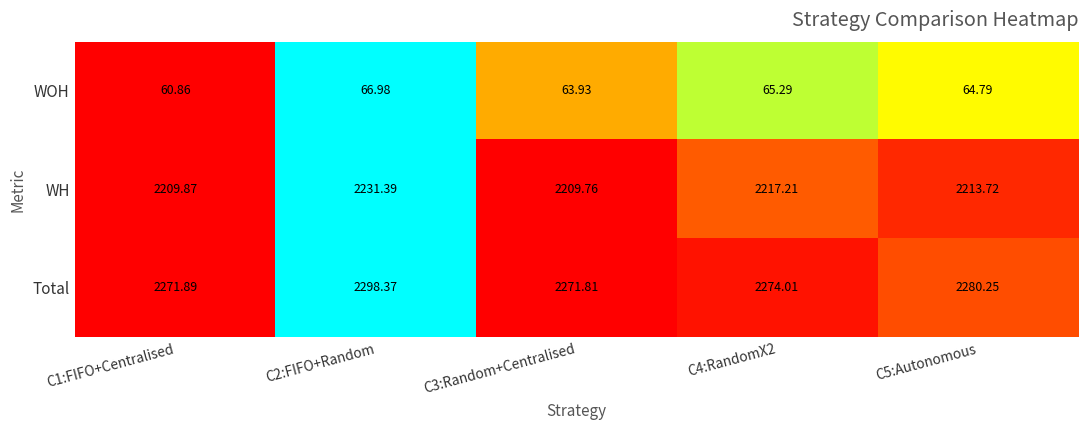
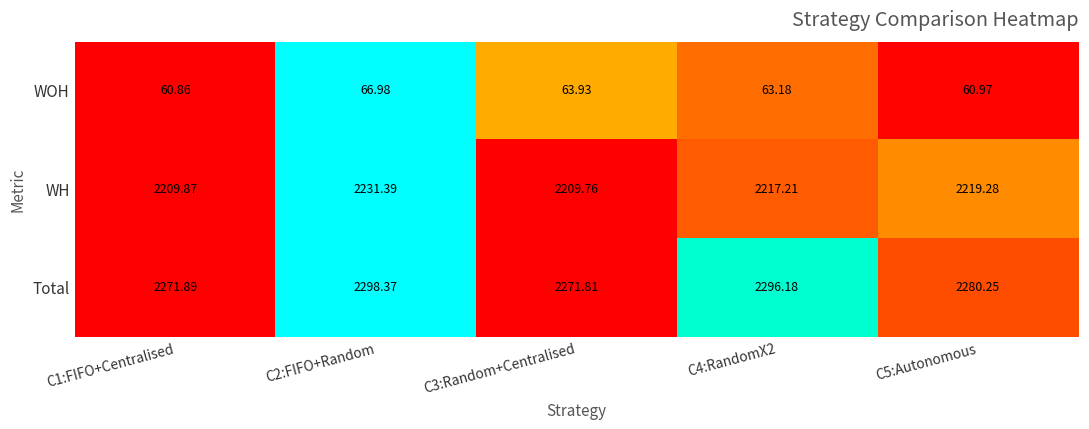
WOH, C4:RandomX2: 65.29 -> 63.18
WOH, C5:Autonomous: 64.79 -> 60.97
WH, C5:Autonomous: 2213.72 -> 2219.28
Total, C4:RandomX2: 2274.01 -> 2296.18
